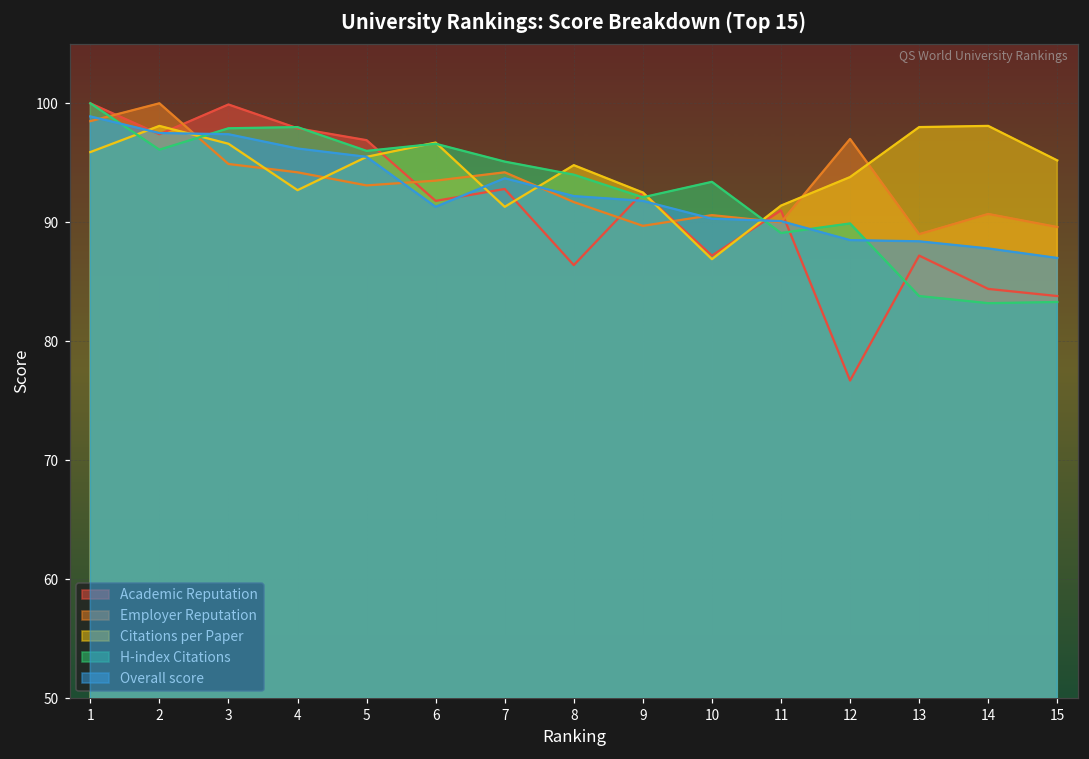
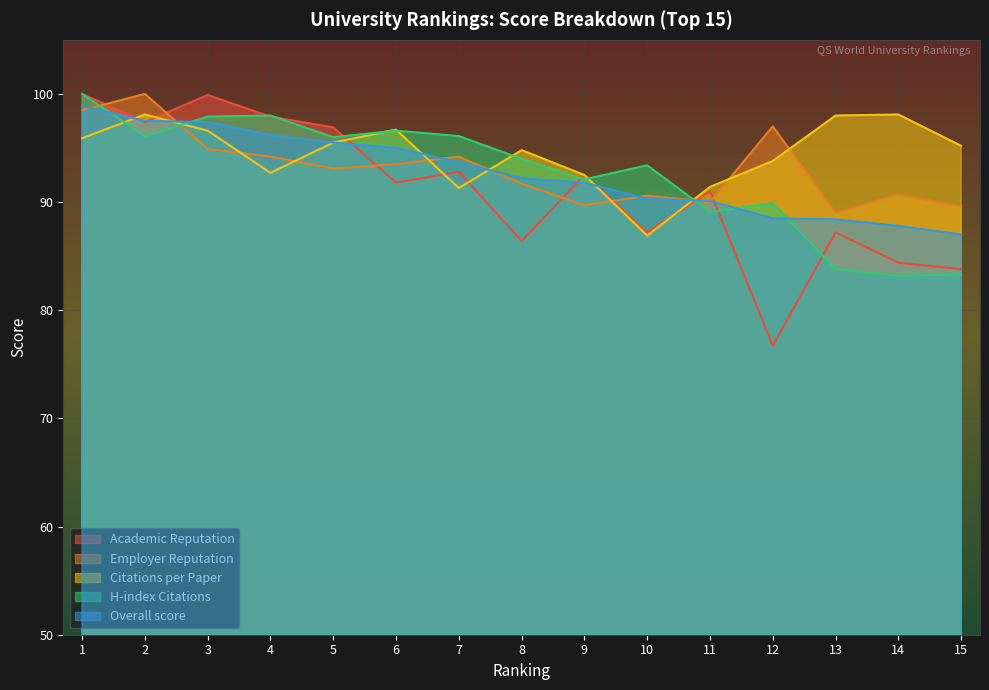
Overall score, 6: 91.3 -> 95.0
H-index Citations, 7: 95.1 -> 96.1
